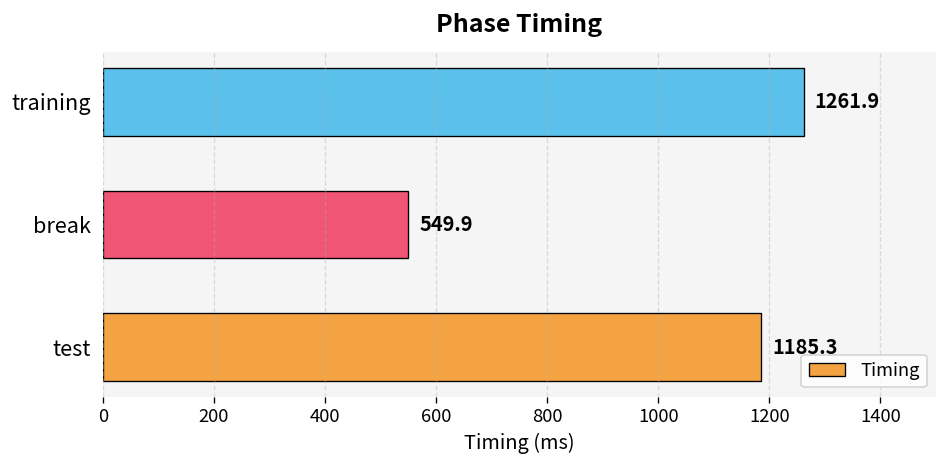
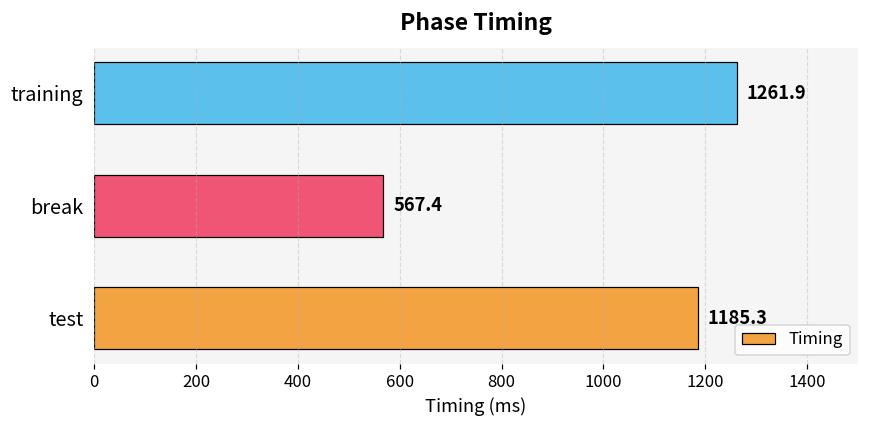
break: 549.9 -> 567.4
